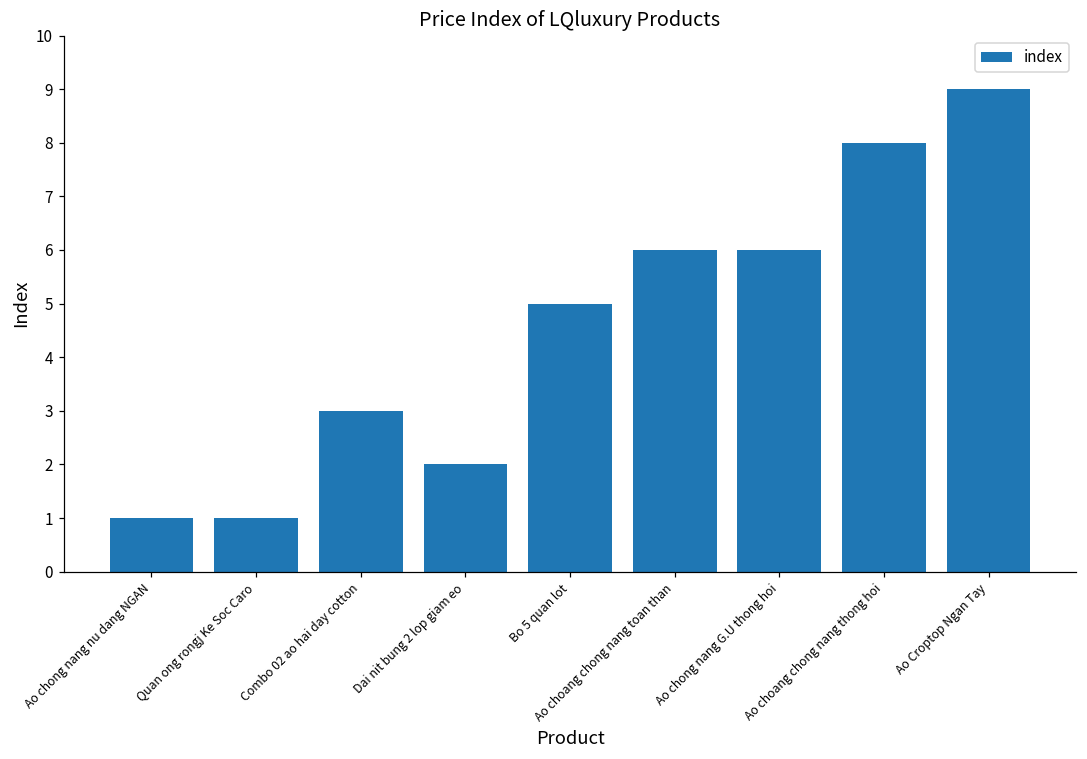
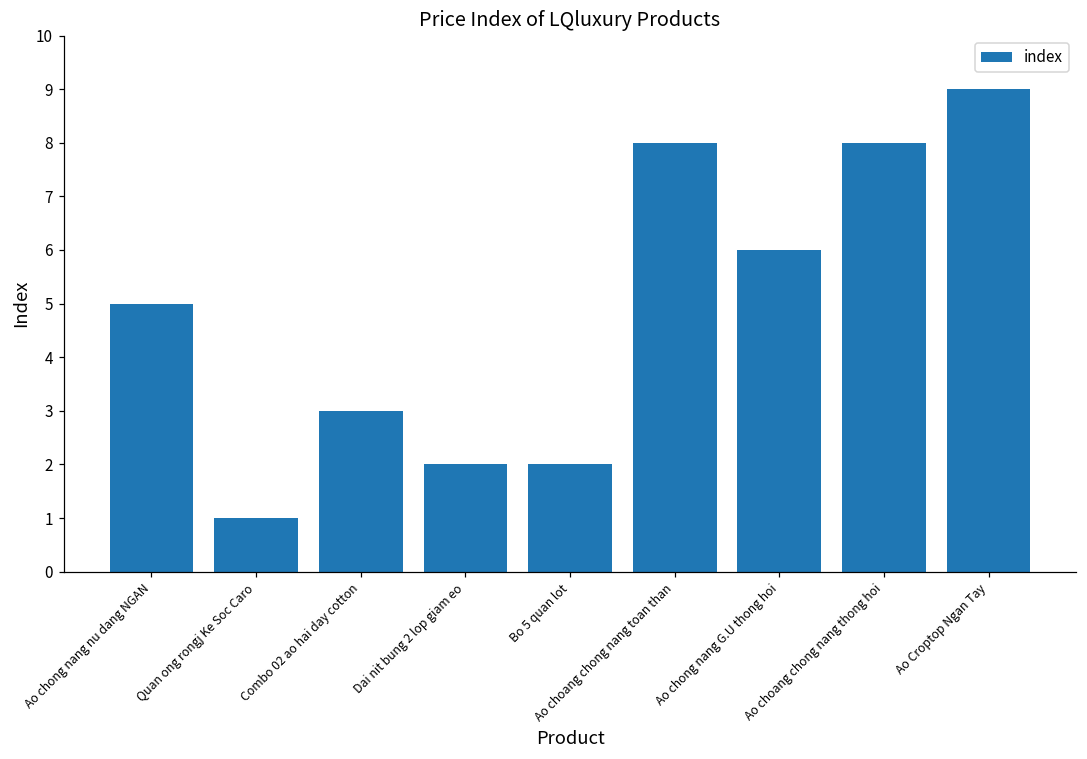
Ao chong nang nu dang NGAN: 1 -> 5
Bo 5 quan lot: 5 -> 2
Ao choang chong nang toan than: 6 -> 8
